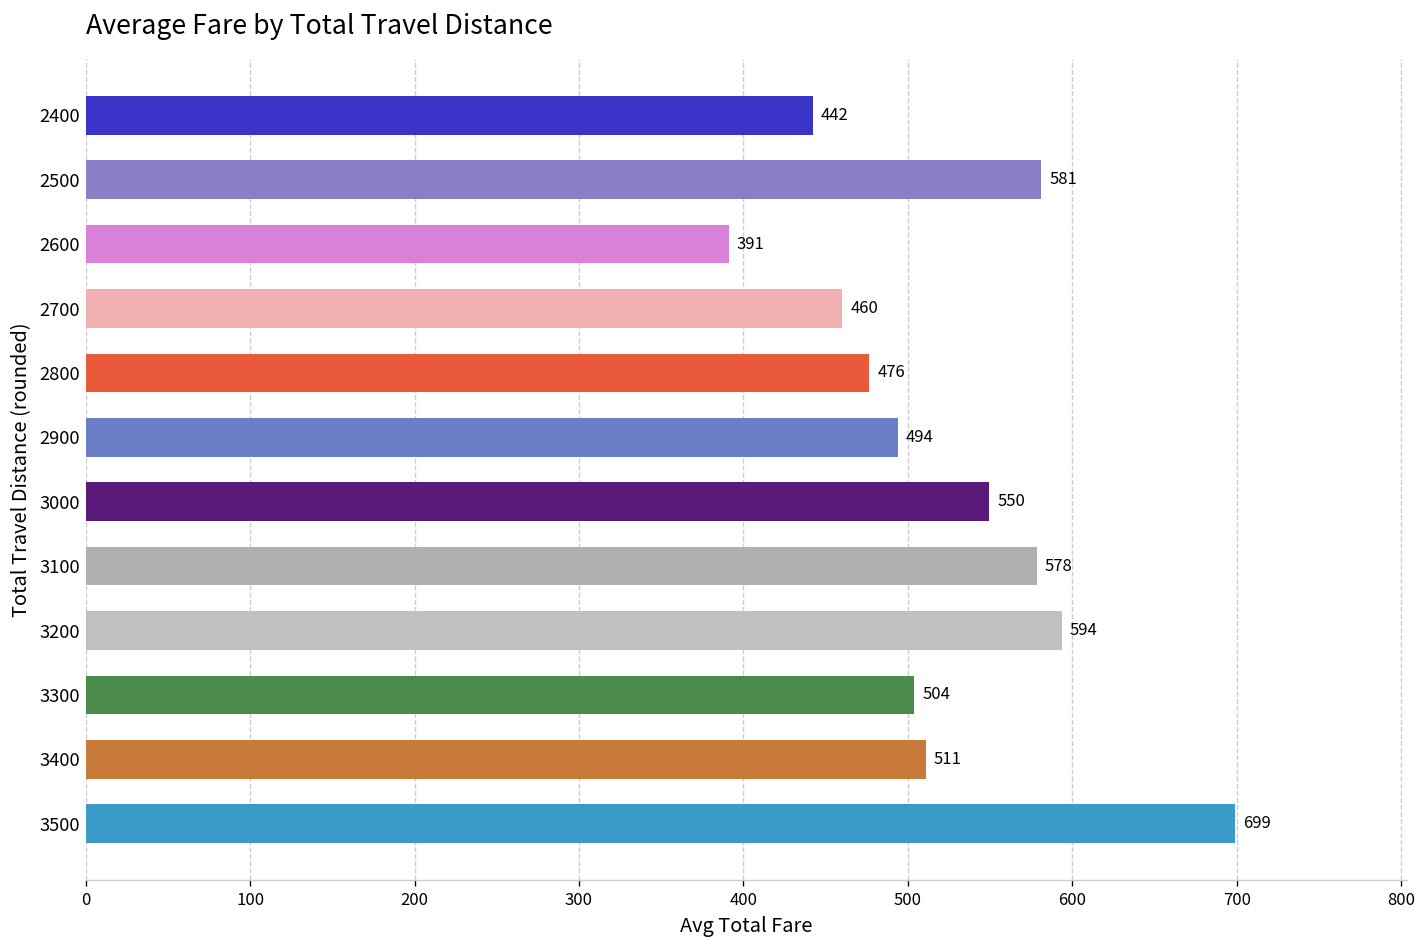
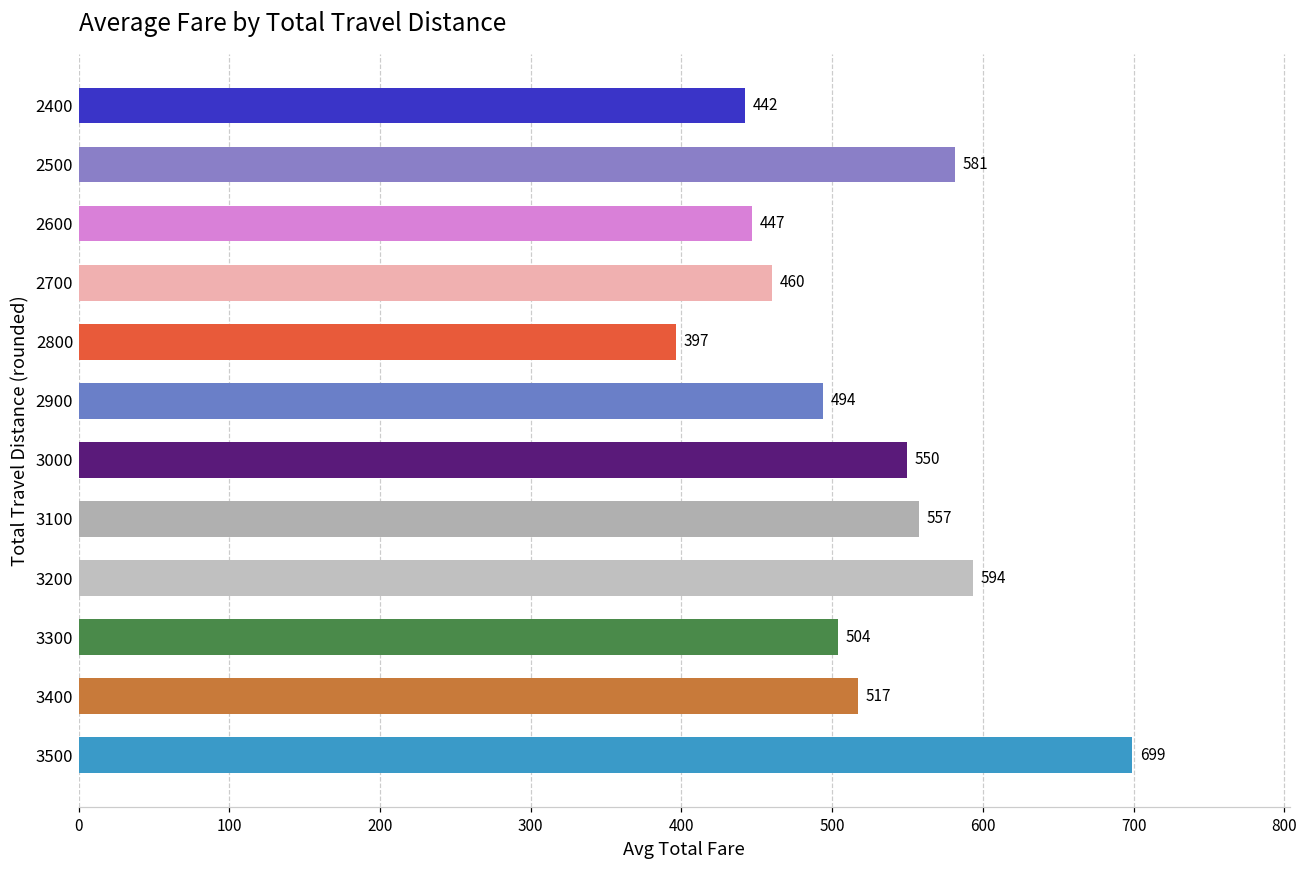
2600: 391 -> 447
2800: 476 -> 397
3100: 578 -> 557
3400: 511 -> 517
